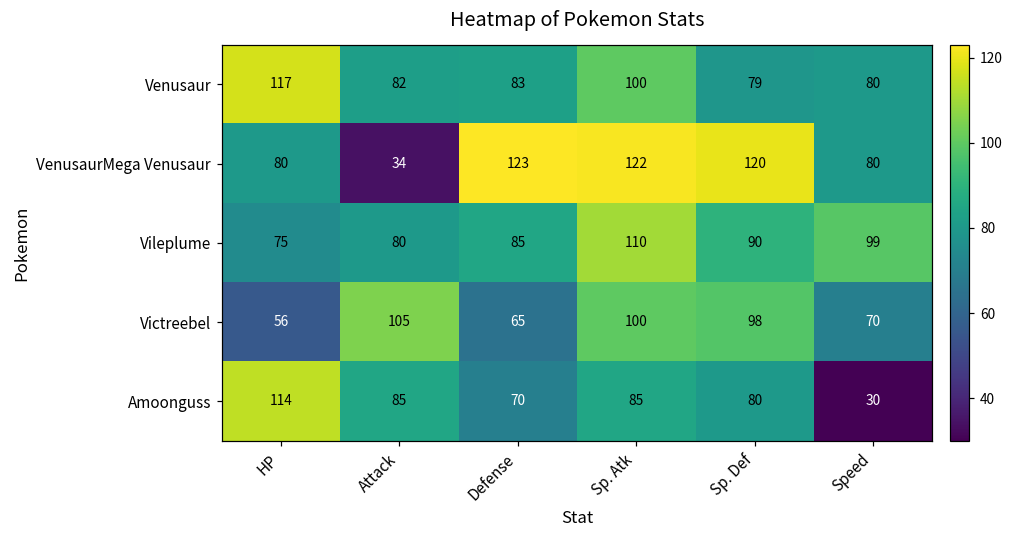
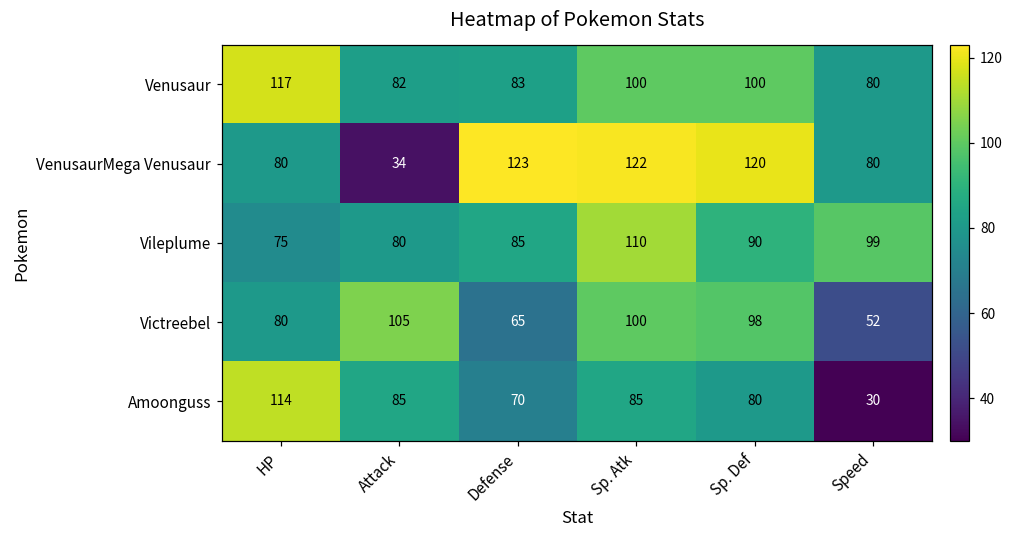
Venusaur, Sp. Def: 79 -> 100
Victreebel, HP: 56 -> 80
Victreebel, Speed: 70 -> 52
